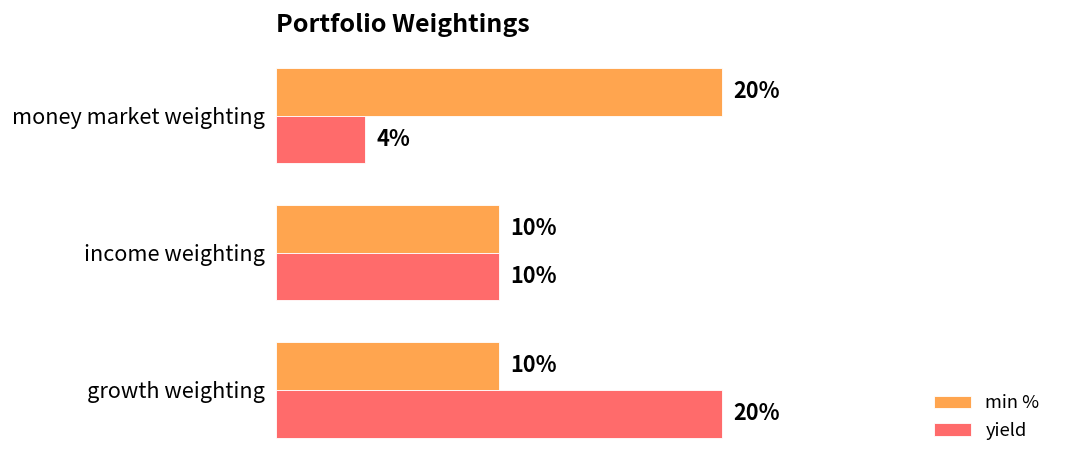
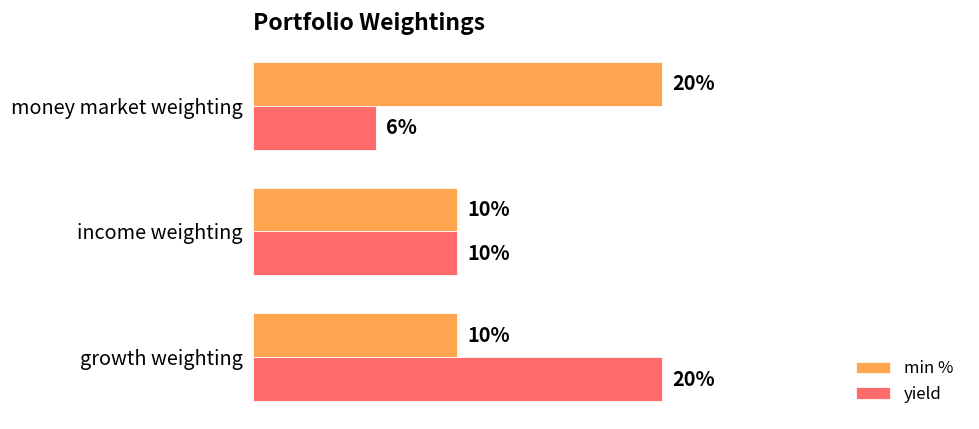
yield, money market weighting: 4% -> 6%
